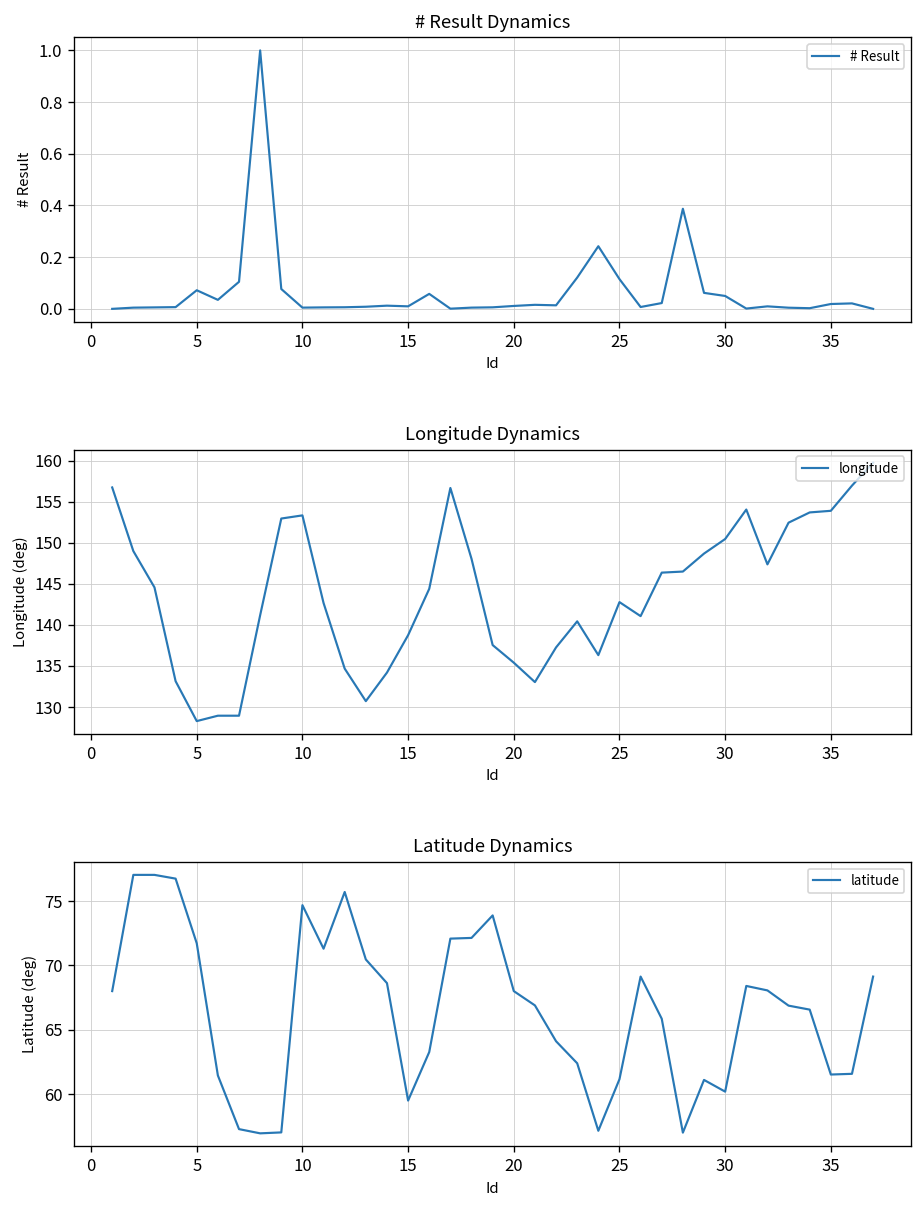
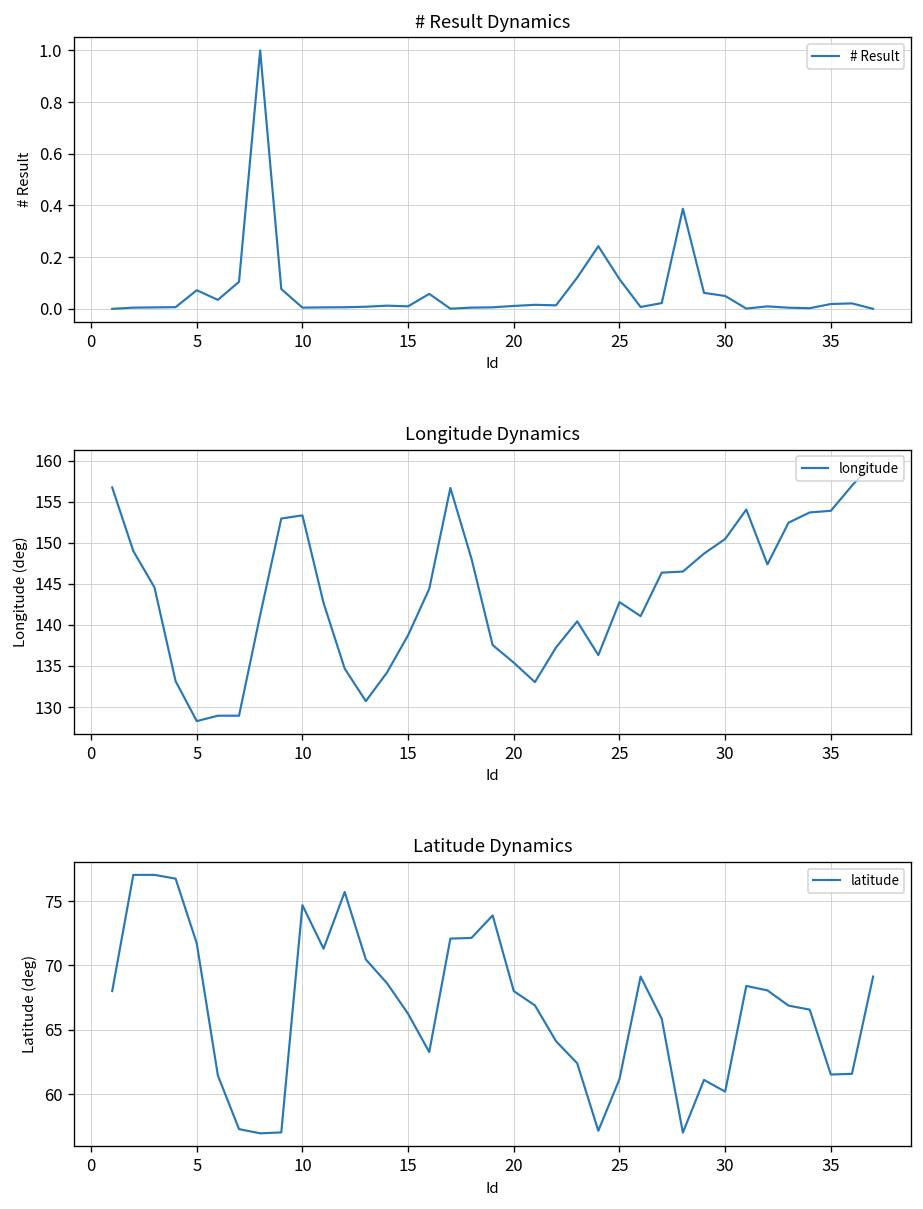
Latitude Dynamics, 15: 59.5 -> 66.2
